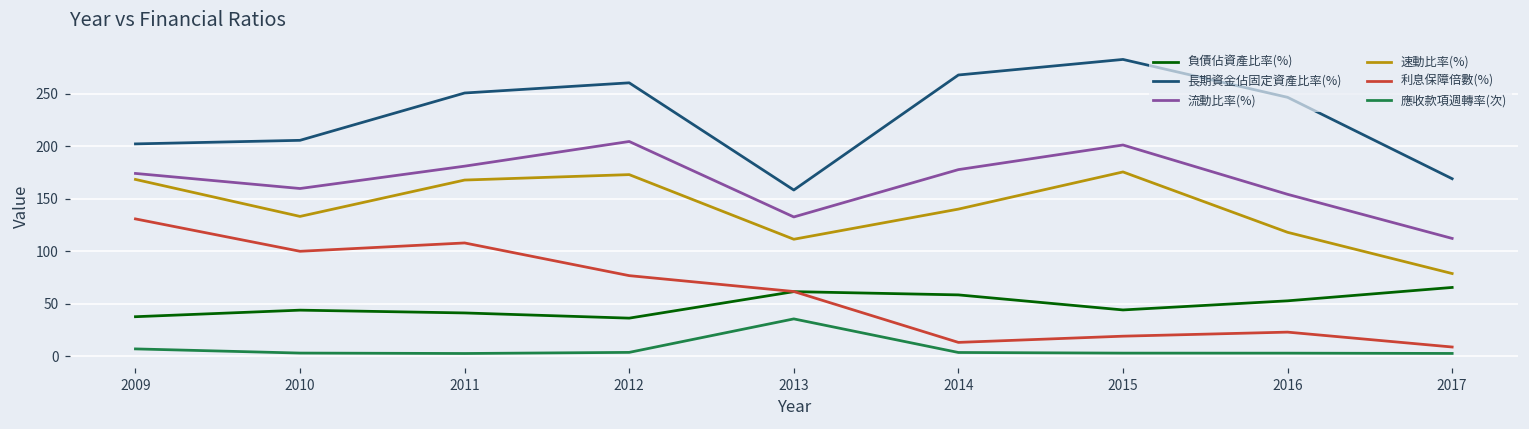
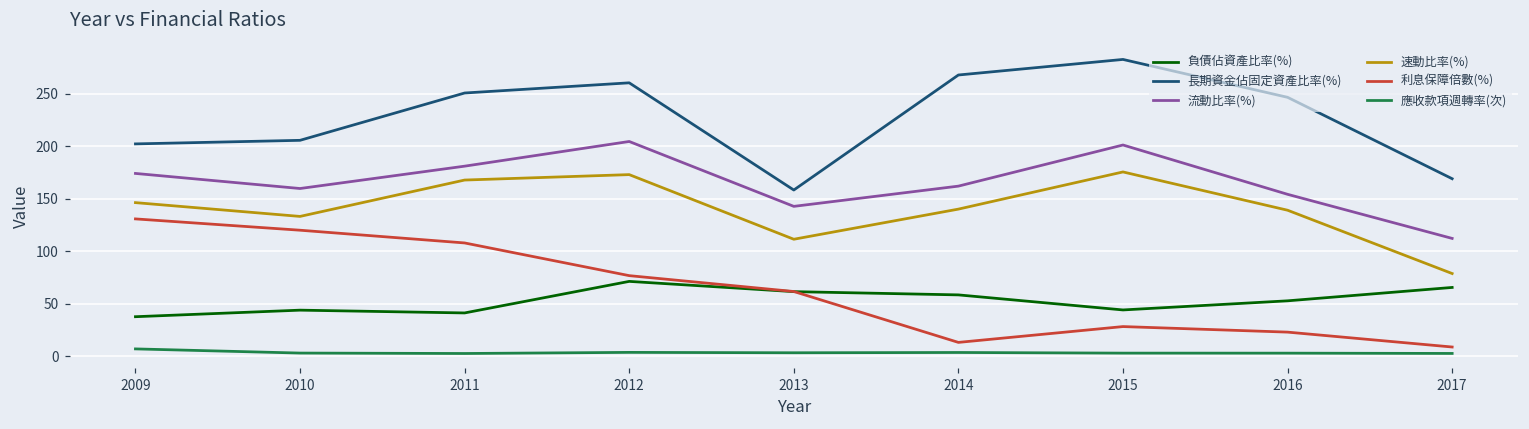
速動比率(%), 2009: 170 -> 150
利息保障倍數(%), 2010: 100 -> 120
負債佔資產比率(%), 2012: 40 -> 70
流動比率(%), 2013: 130 -> 140
應收款項週轉率(次), 2013: 40 -> 0
流動比率(%), 2014: 180 -> 160
利息保障倍數(%), 2015: 20 -> 30
速動比率(%), 2016: 120 -> 140
